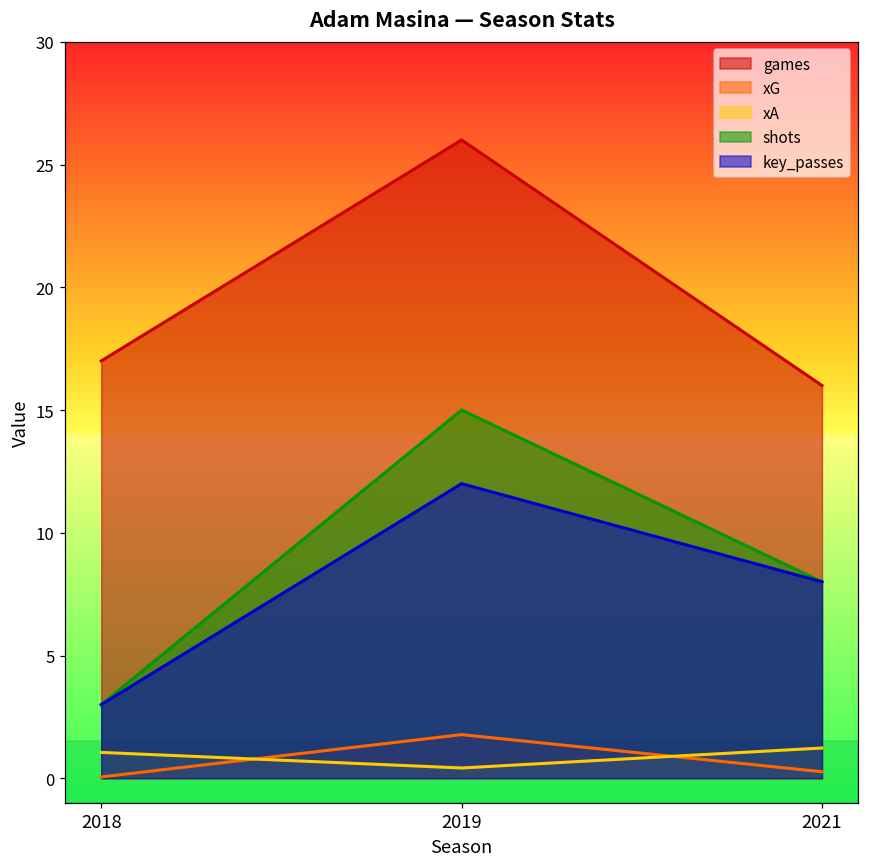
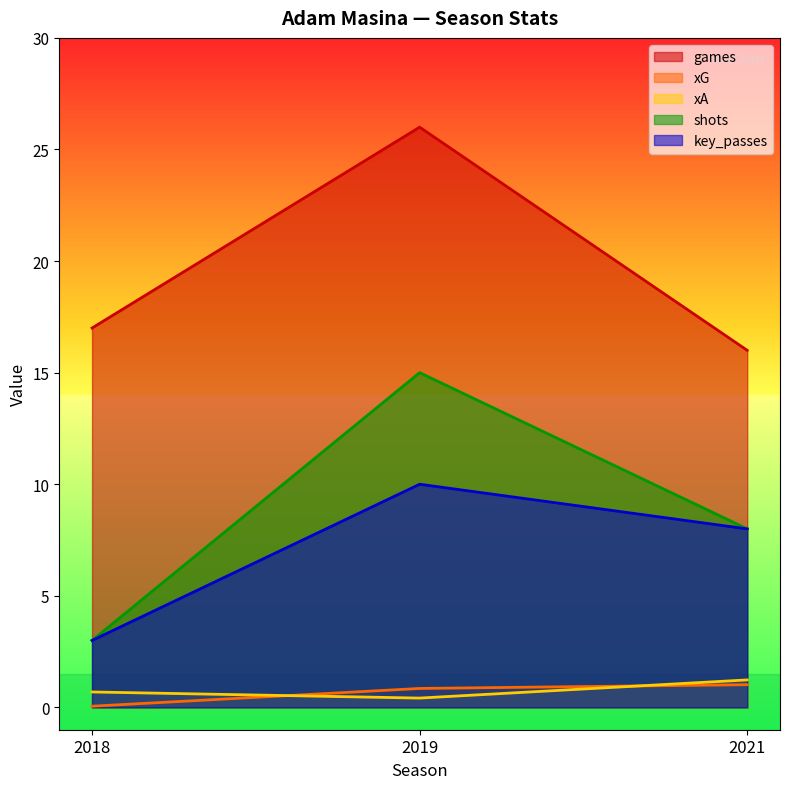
xA, 2018: 1.1 -> 0.7
xG, 2019: 1.8 -> 0.8
key_passes, 2019: 12 -> 10
xG, 2021: 0.3 -> 1.0
